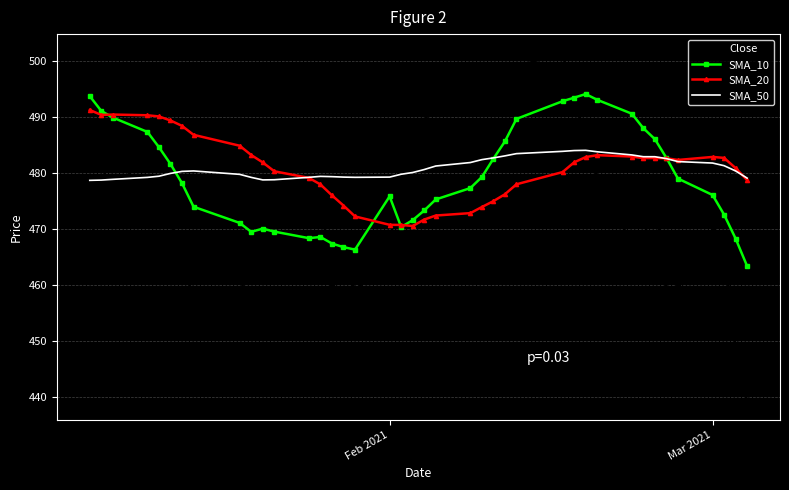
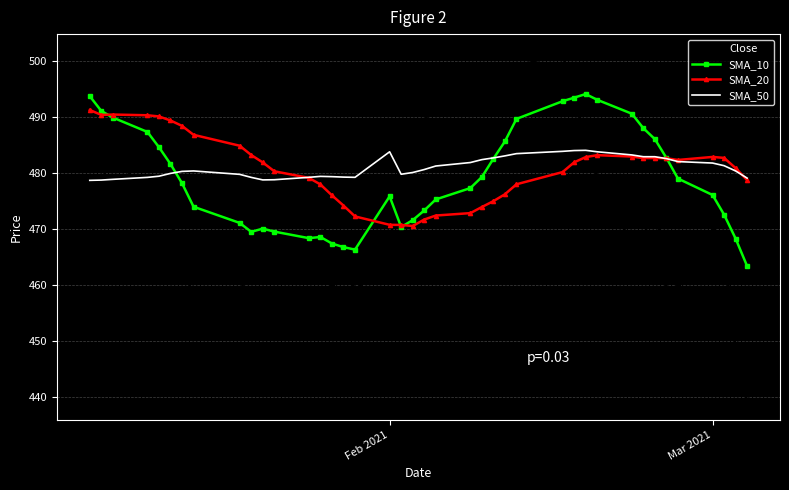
SMA_50, Feb 2021: 479 -> 484
